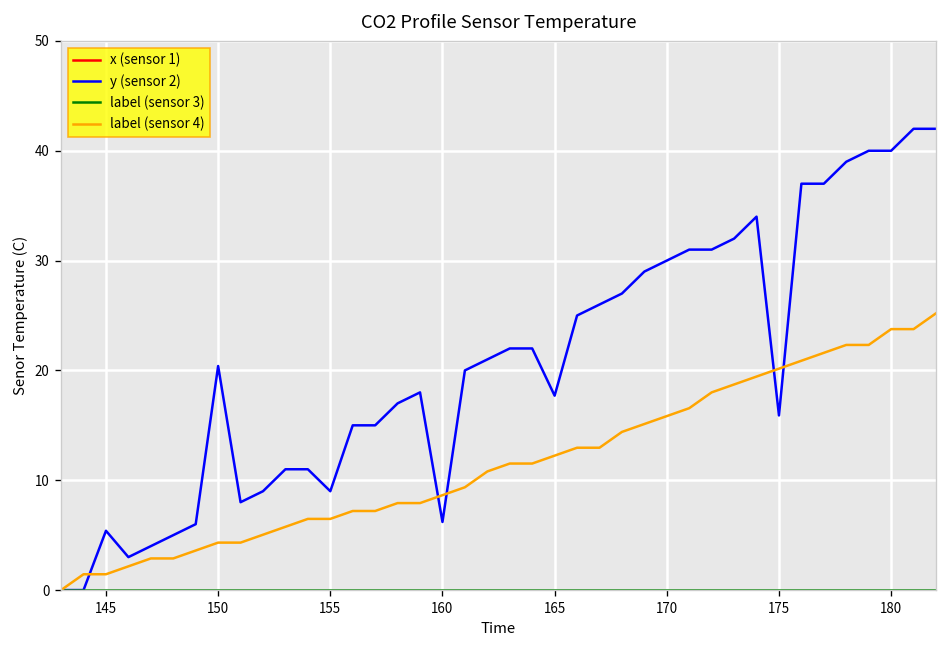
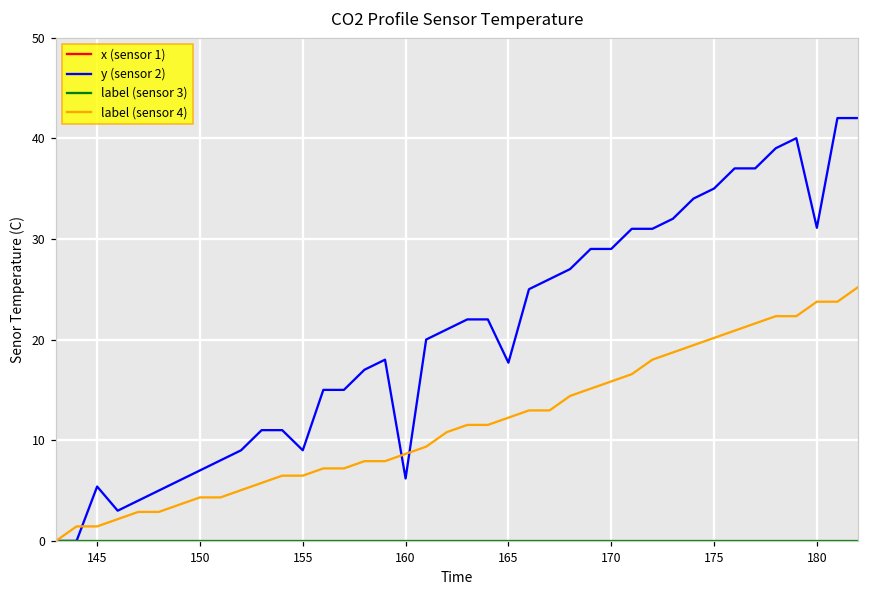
y (sensor 2), 150: 20 -> 7
y (sensor 2), 170: 30 -> 29
y (sensor 2), 175: 16 -> 35
y (sensor 2), 180: 40 -> 31
